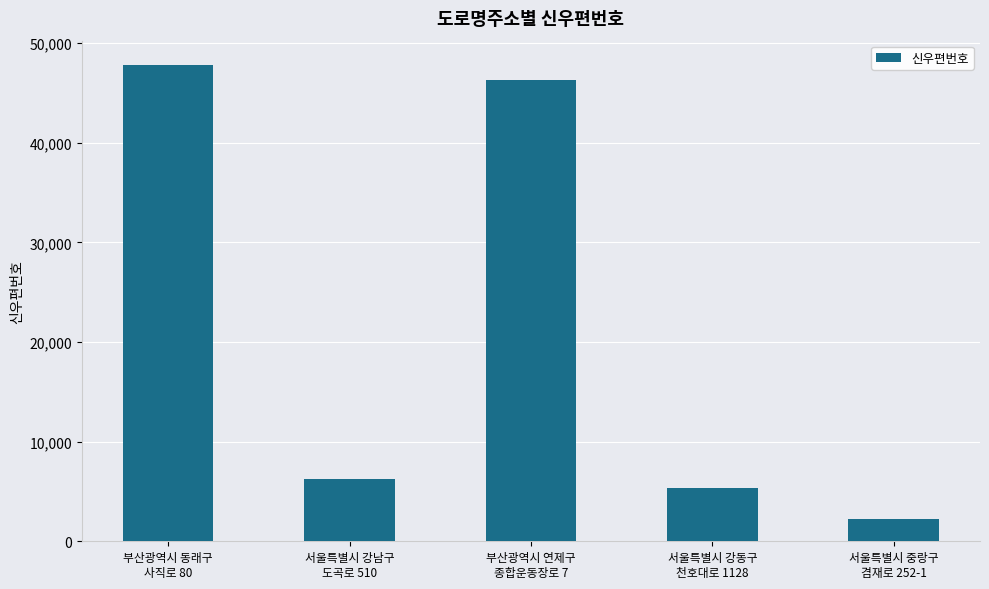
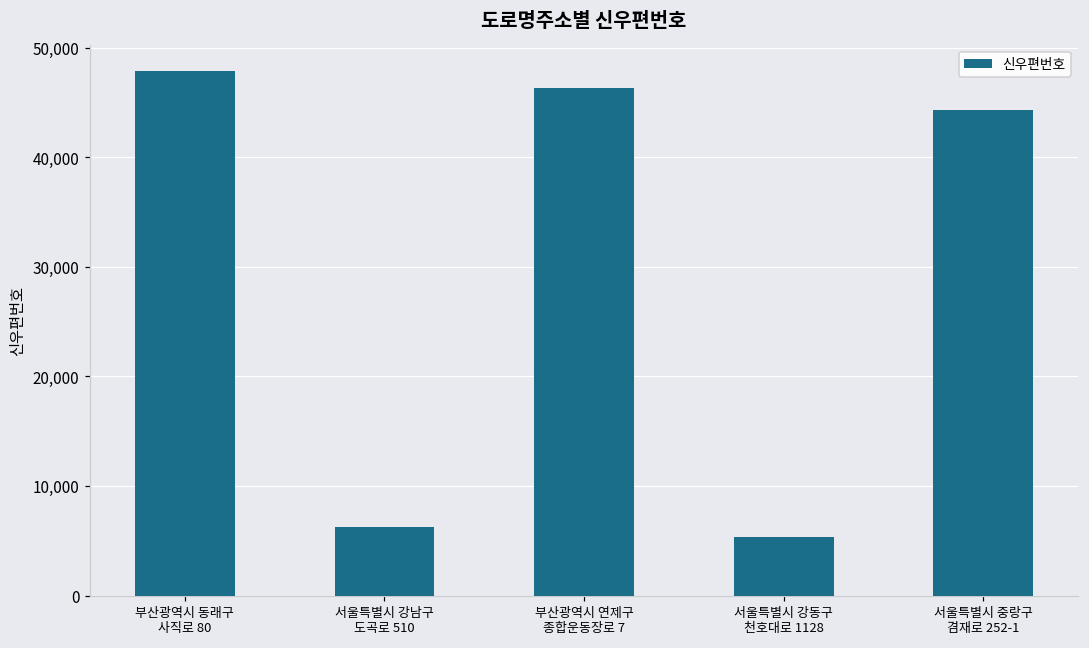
서울특별시 중랑구 겸재로 252-1: 2,000 -> 44,000
